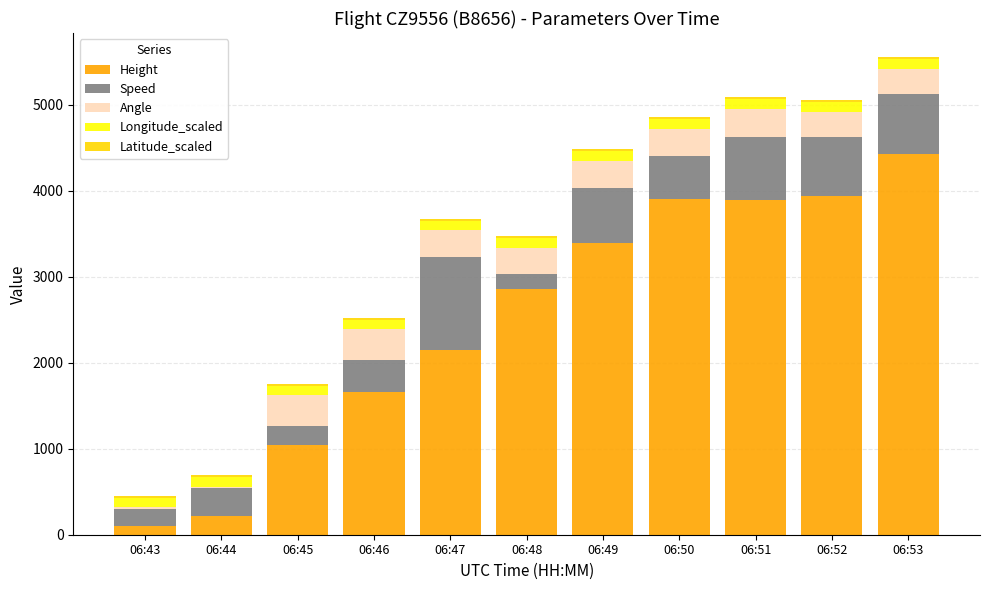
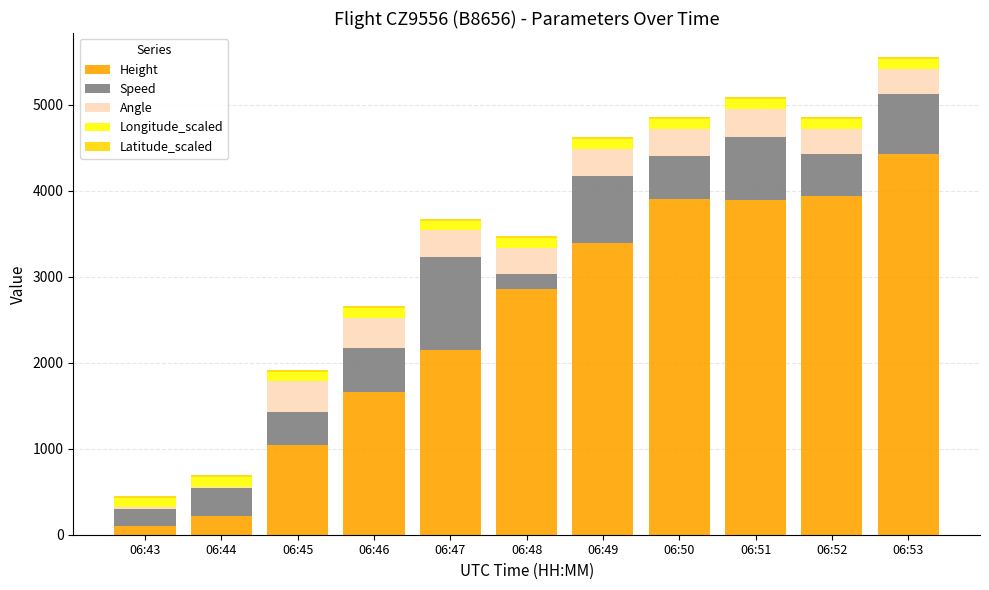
Speed, 06:45: 200 -> 400
Speed, 06:46: 400 -> 500
Speed, 06:49: 600 -> 800
Speed, 06:52: 700 -> 500
